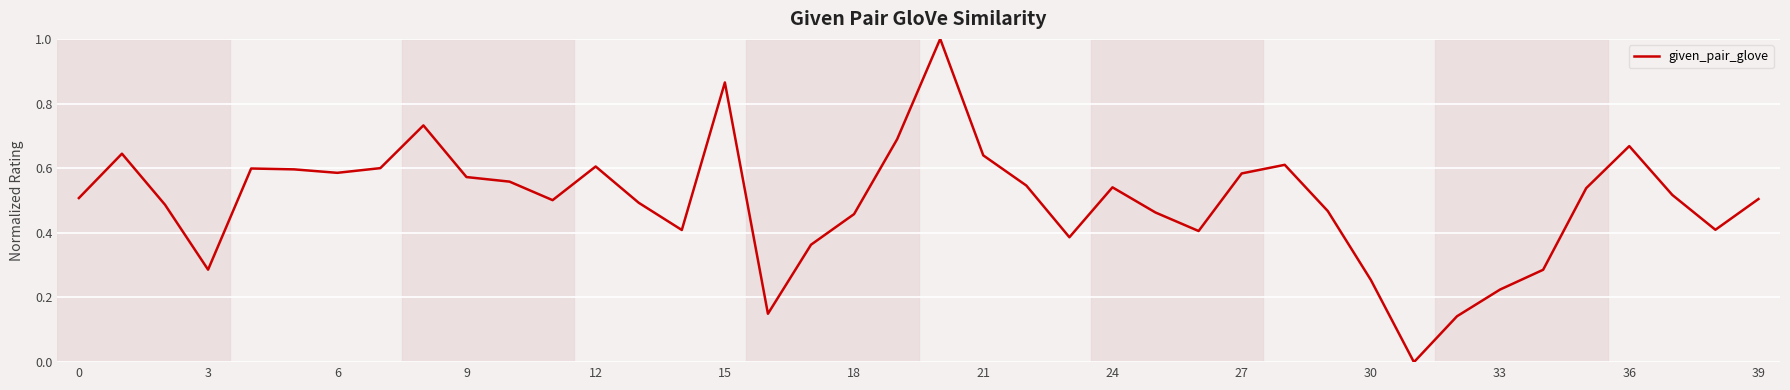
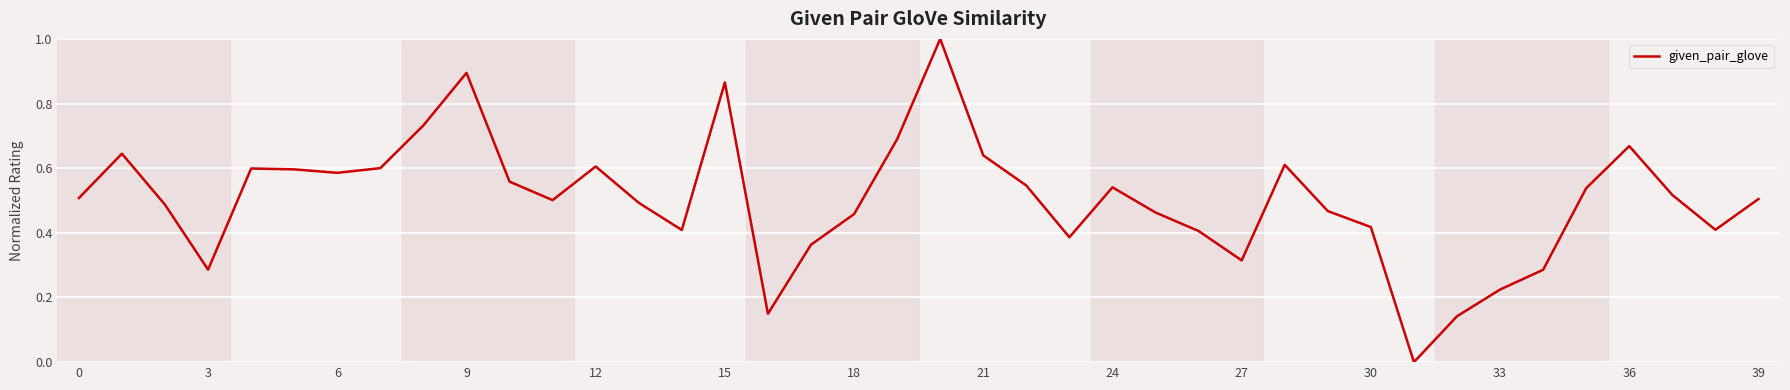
9: 0.57 -> 0.89
27: 0.58 -> 0.31
30: 0.25 -> 0.42
